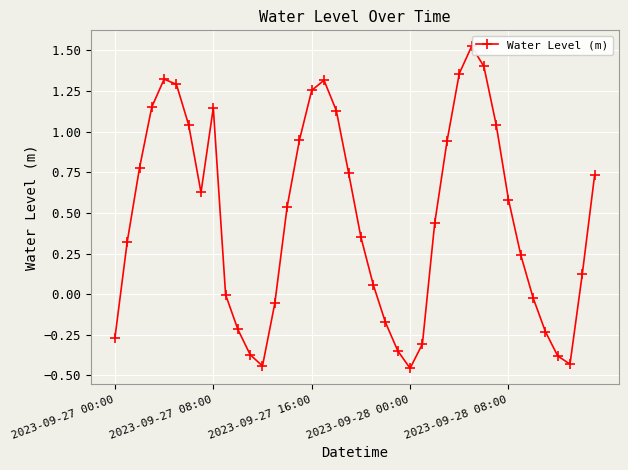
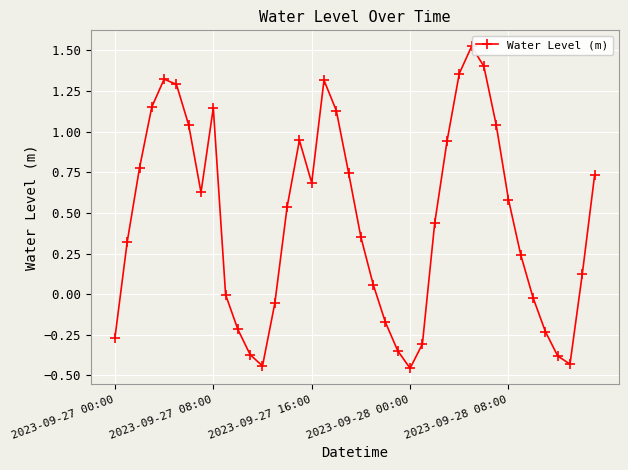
2023-09-27 16:00: 1.25 -> 0.68
